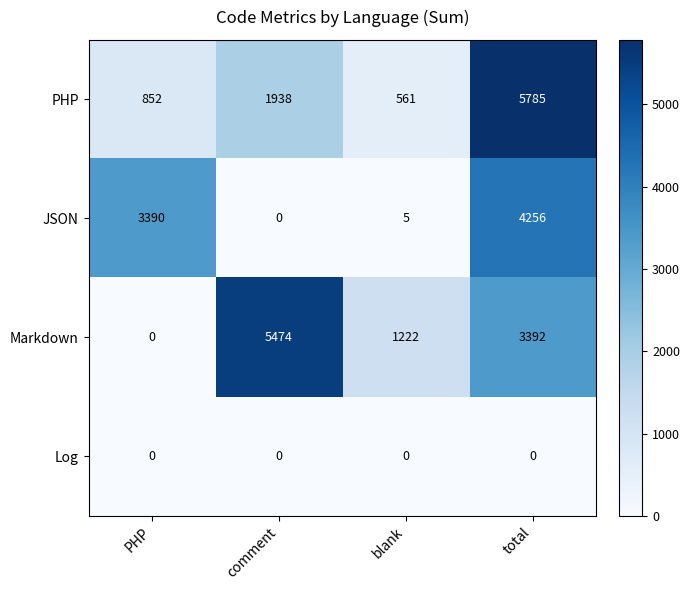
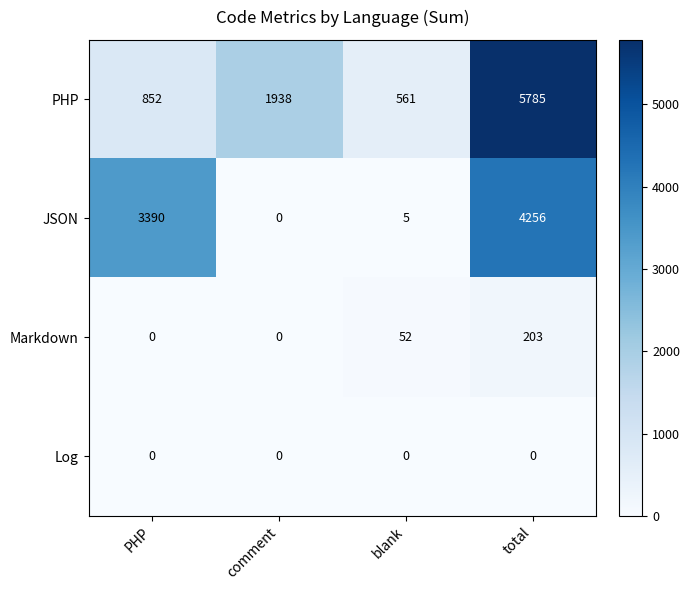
Markdown, comment: 5474 -> 0
Markdown, blank: 1222 -> 52
Markdown, total: 3392 -> 203
